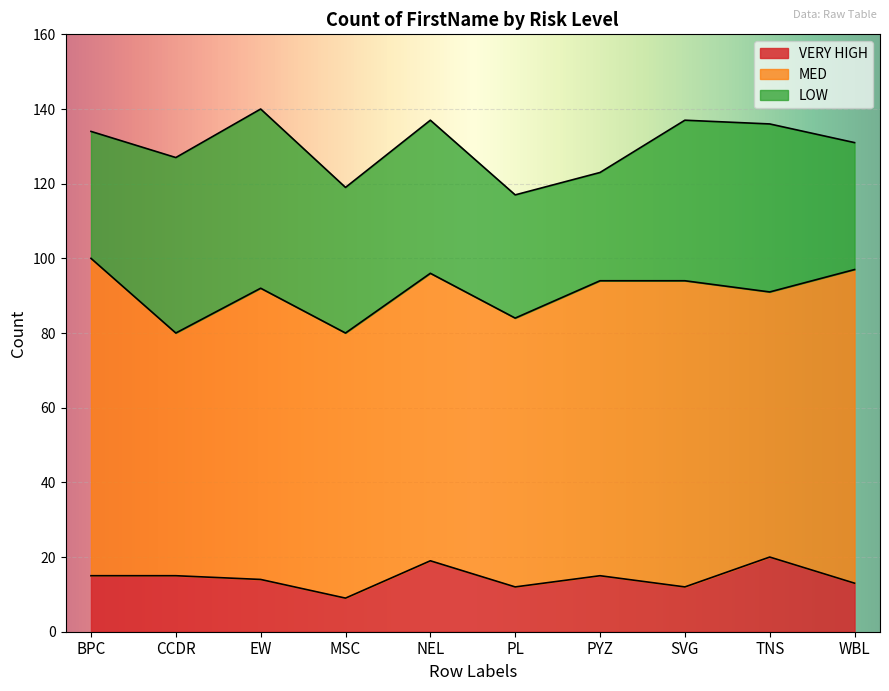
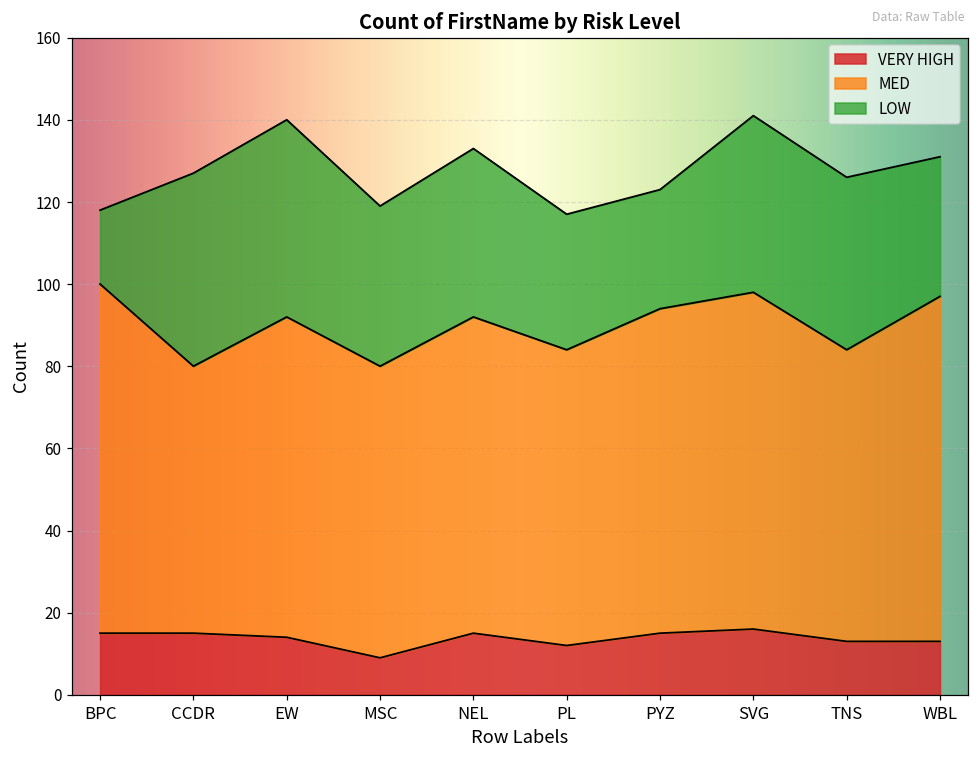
LOW, BPC: 34 -> 18
VERY HIGH, NEL: 19 -> 15
VERY HIGH, SVG: 12 -> 16
VERY HIGH, TNS: 20 -> 13
LOW, TNS: 45 -> 42
